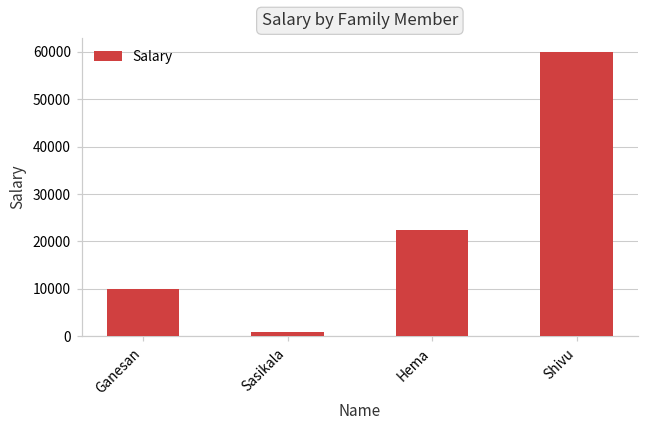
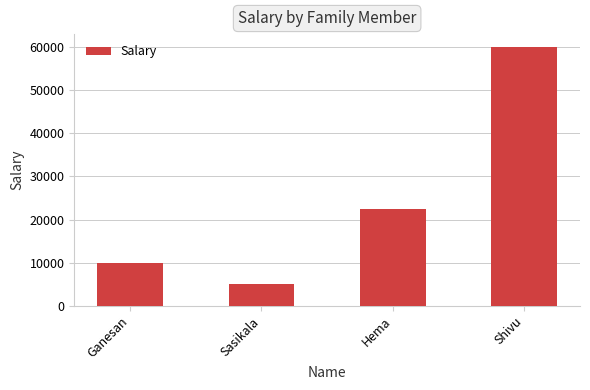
Sasikala: 1000 -> 5000
